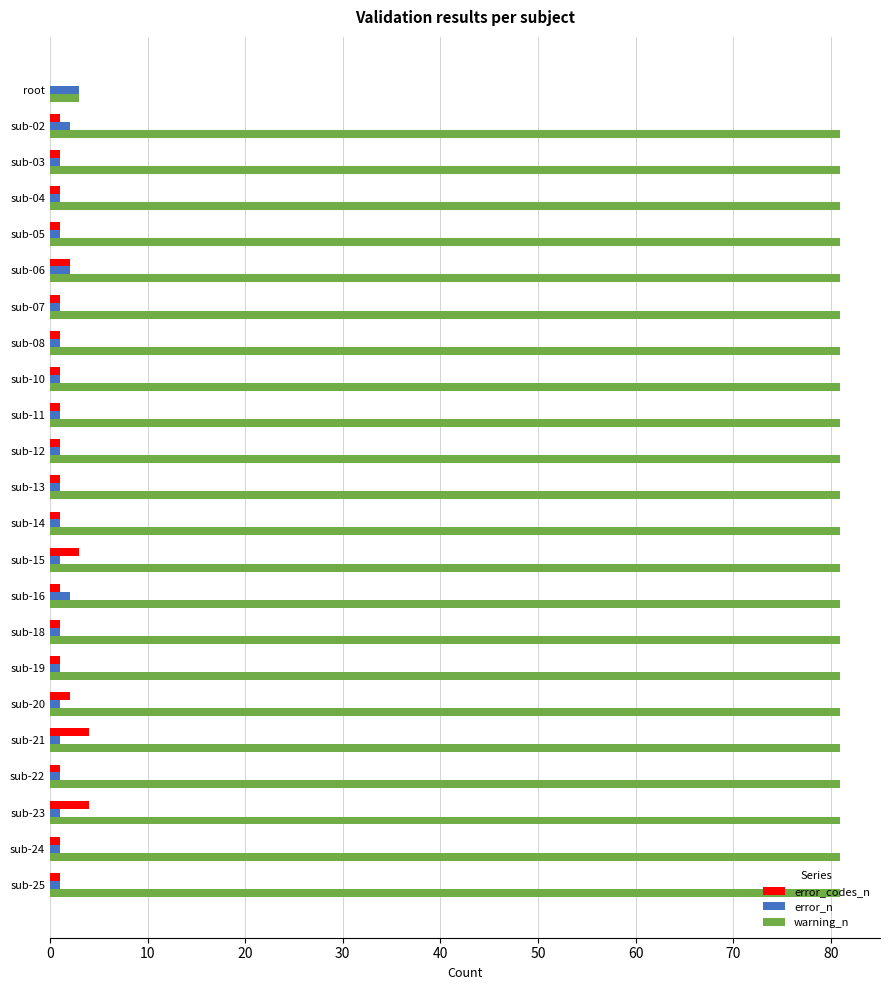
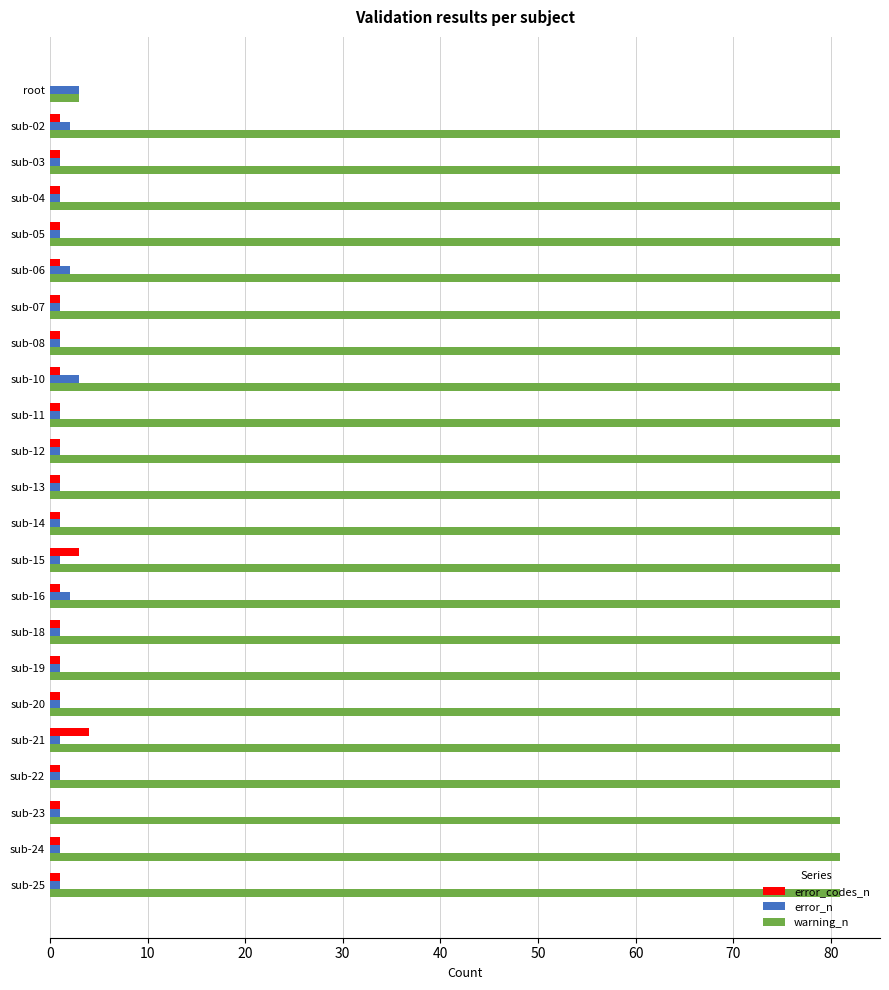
error_codes_n, sub-06: 2 -> 1
error_n, sub-10: 1 -> 3
error_codes_n, sub-20: 2 -> 1
error_codes_n, sub-23: 4 -> 1
